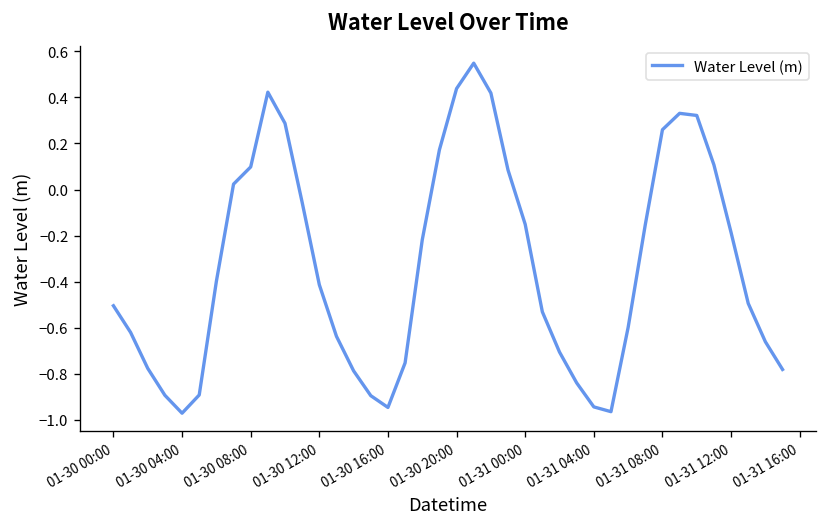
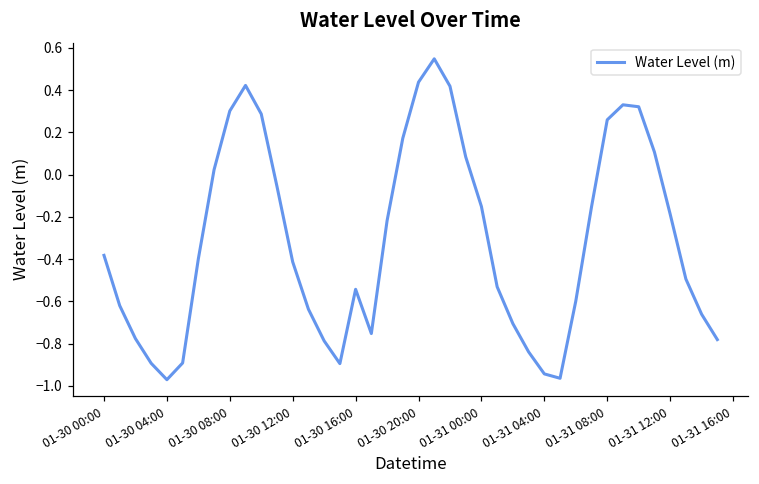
01-30 00:00: -0.50 -> -0.38
01-30 08:00: 0.10 -> 0.30
01-30 16:00: -0.95 -> -0.54
